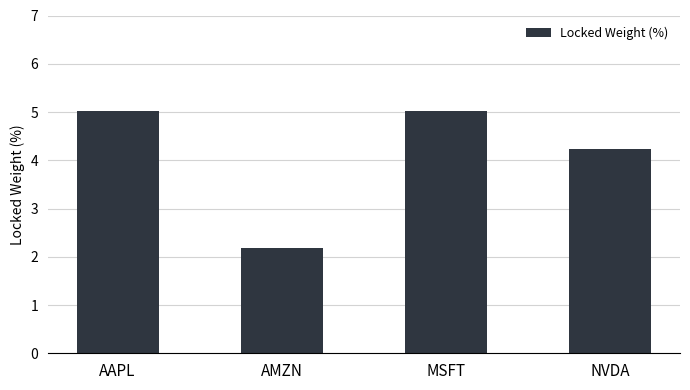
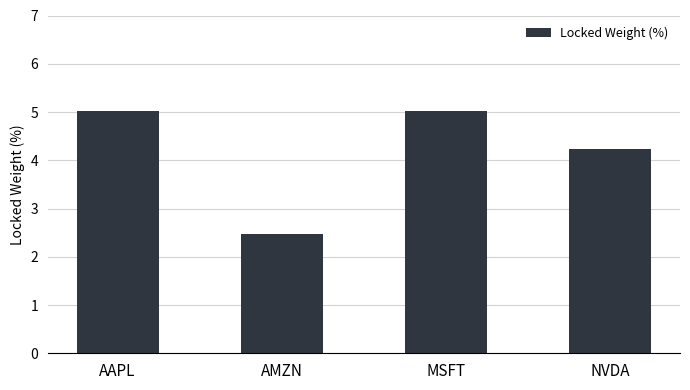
AMZN: 2.2 -> 2.5
